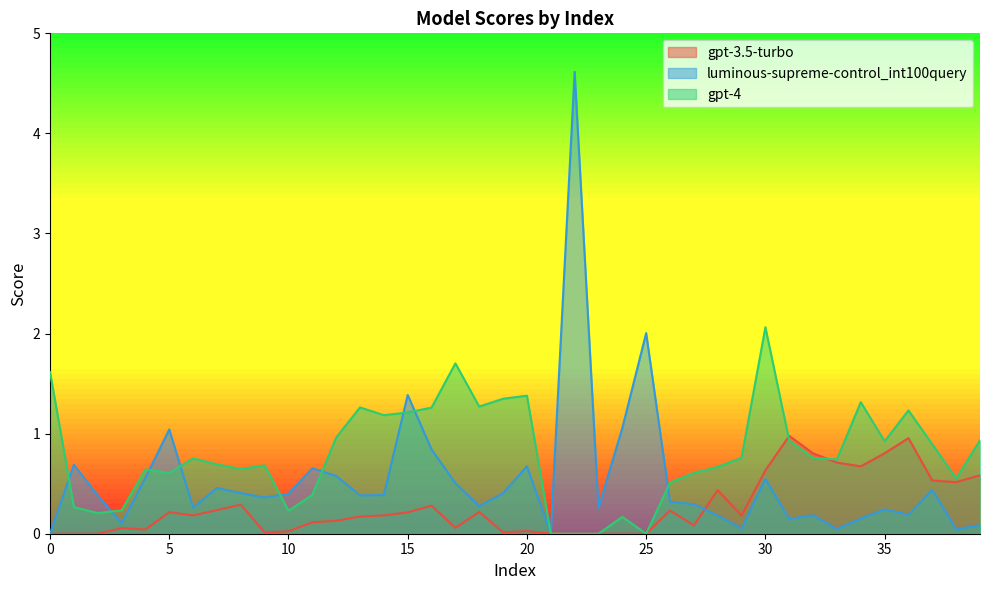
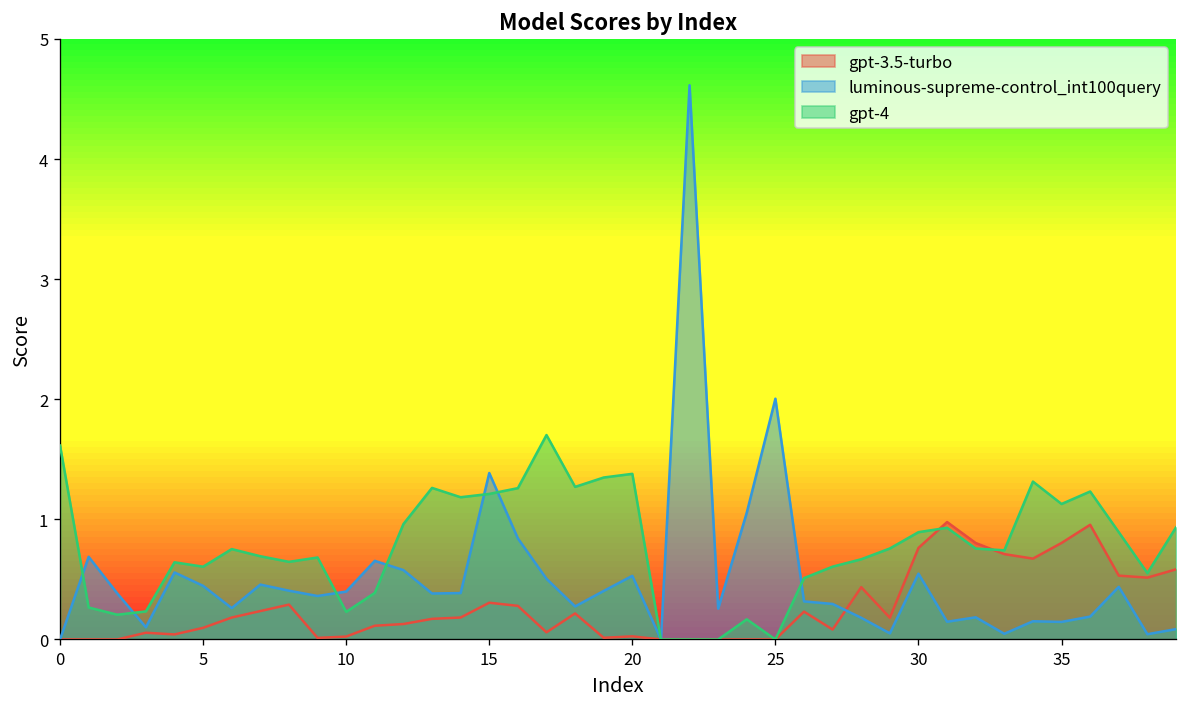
gpt-3.5-turbo, 5: 0.21 -> 0.10
luminous-supreme-control_int100query, 5: 1.04 -> 0.45
gpt-3.5-turbo, 15: 0.21 -> 0.31
luminous-supreme-control_int100query, 20: 0.67 -> 0.53
gpt-3.5-turbo, 30: 0.63 -> 0.76
gpt-4, 30: 2.06 -> 0.89
luminous-supreme-control_int100query, 35: 0.24 -> 0.15
gpt-4, 35: 0.92 -> 1.13
